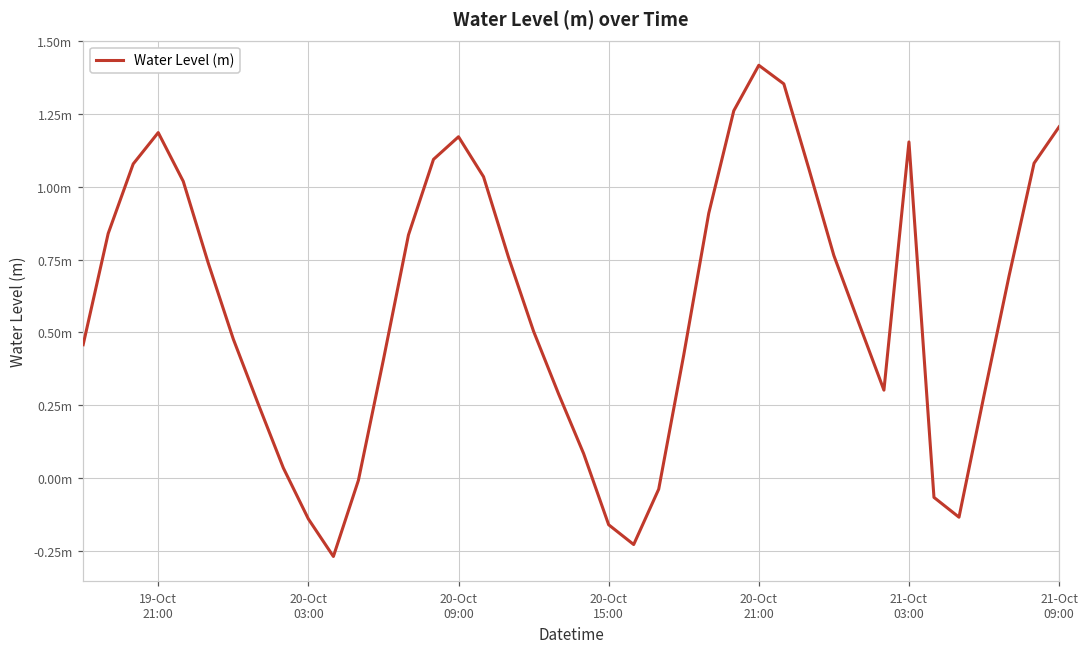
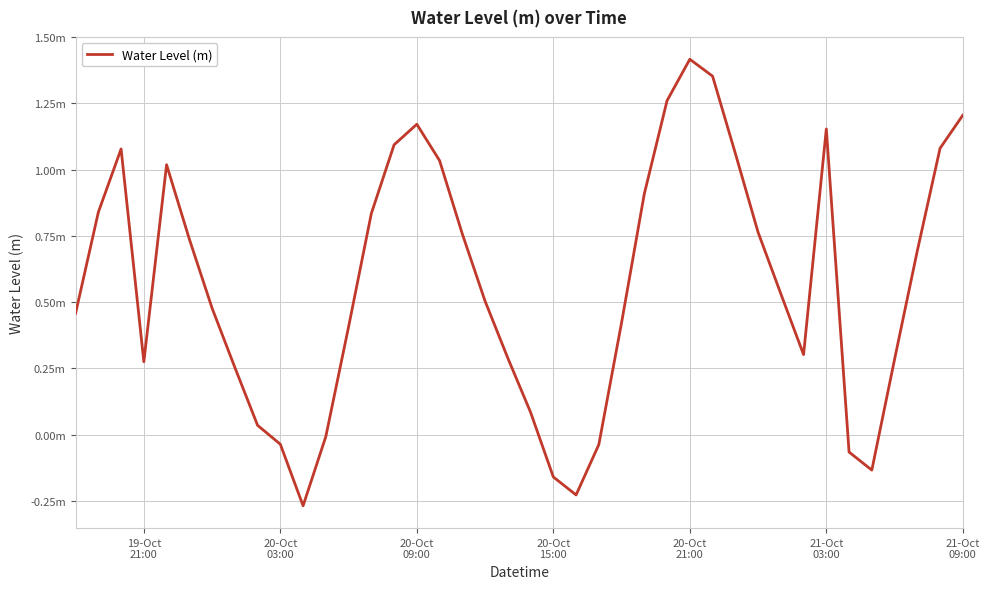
19-Oct 21:00: 1.19m -> 0.28m
20-Oct 03:00: -0.14m -> -0.04m
